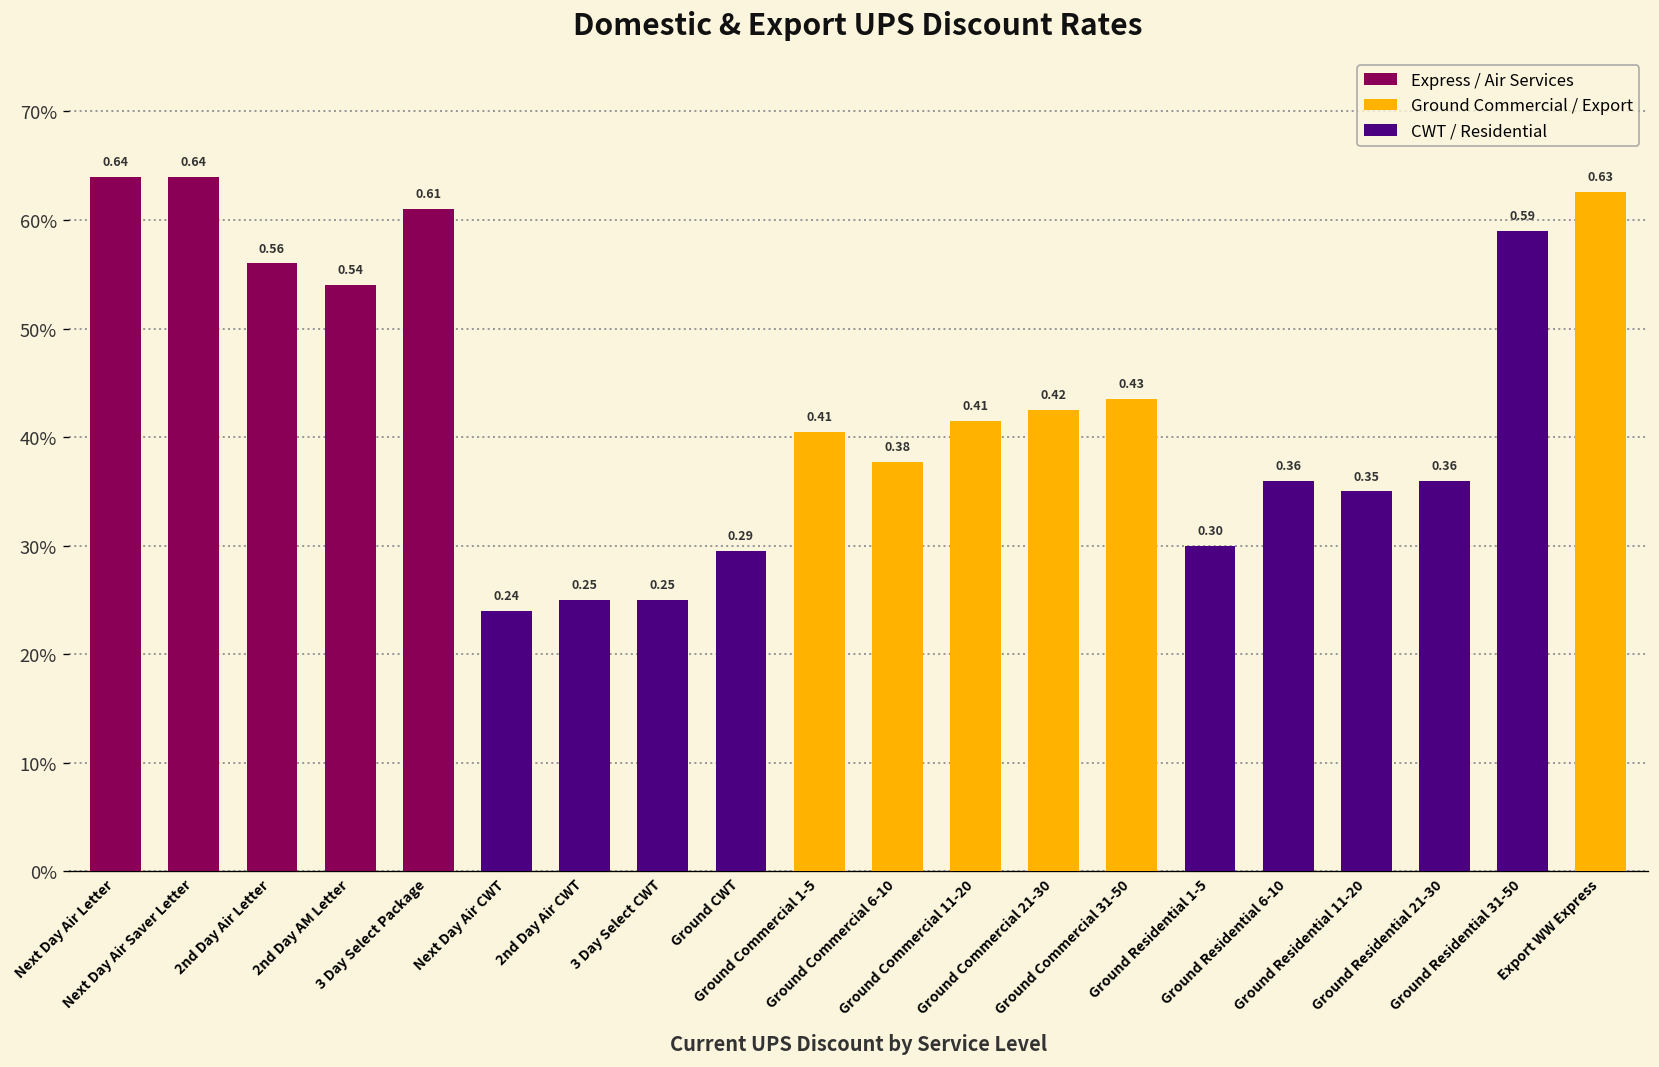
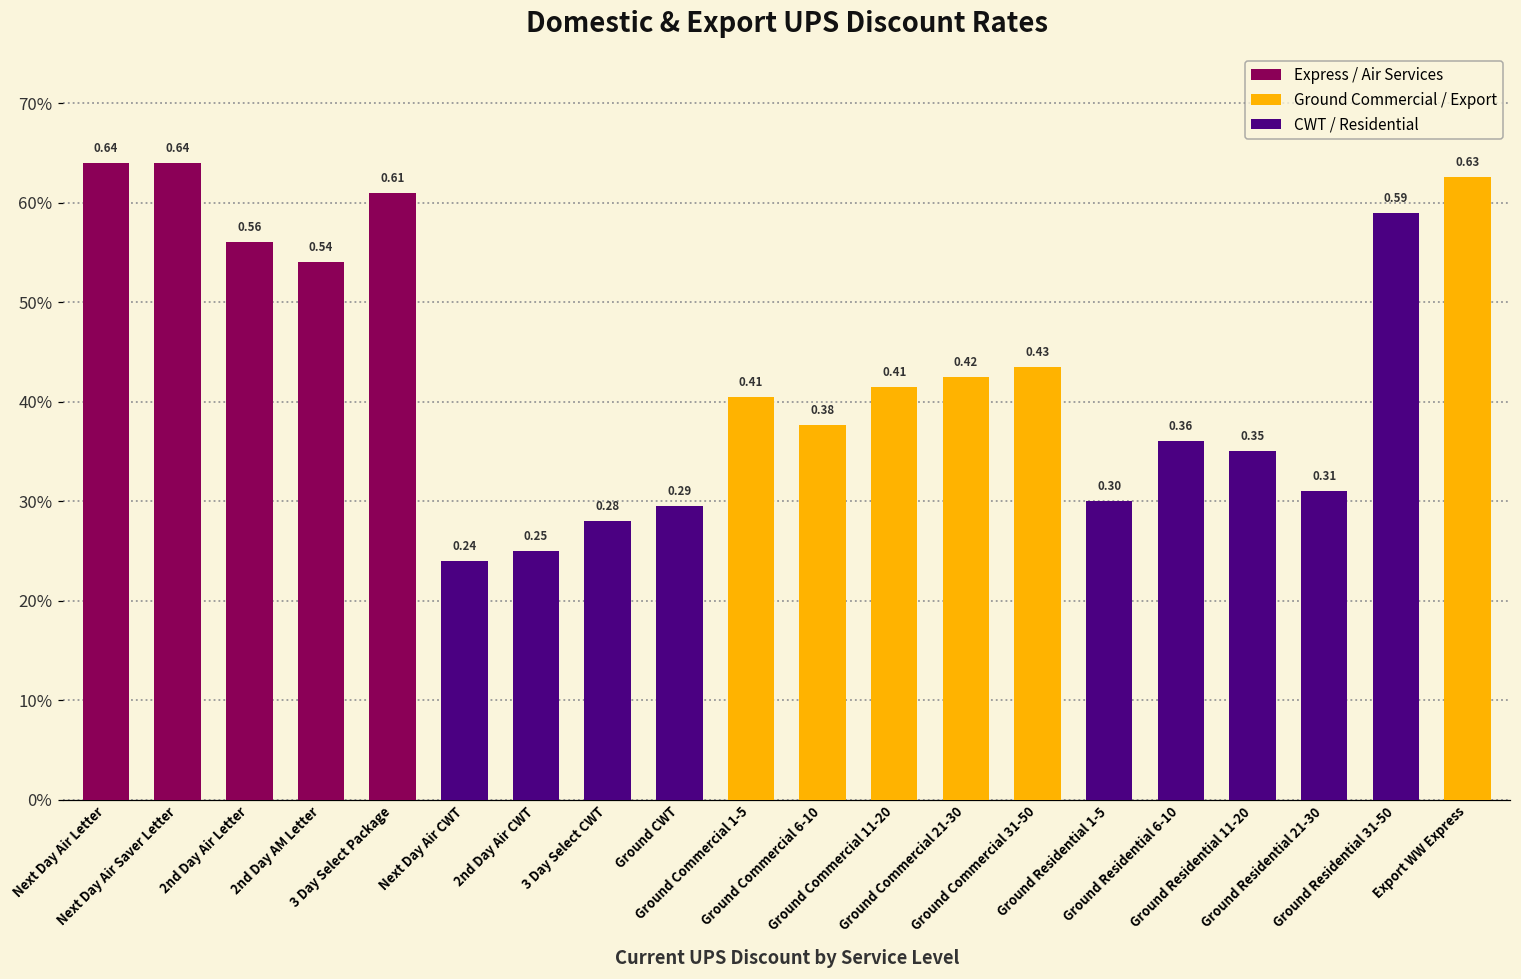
3 Day Select CWT: 0.25 -> 0.28
Ground Residential 21-30: 0.36 -> 0.31
